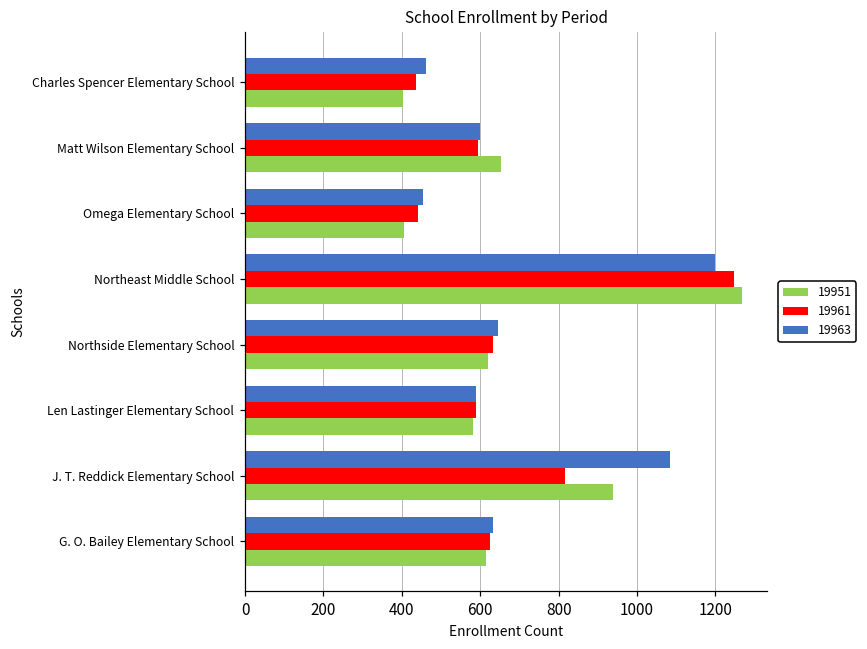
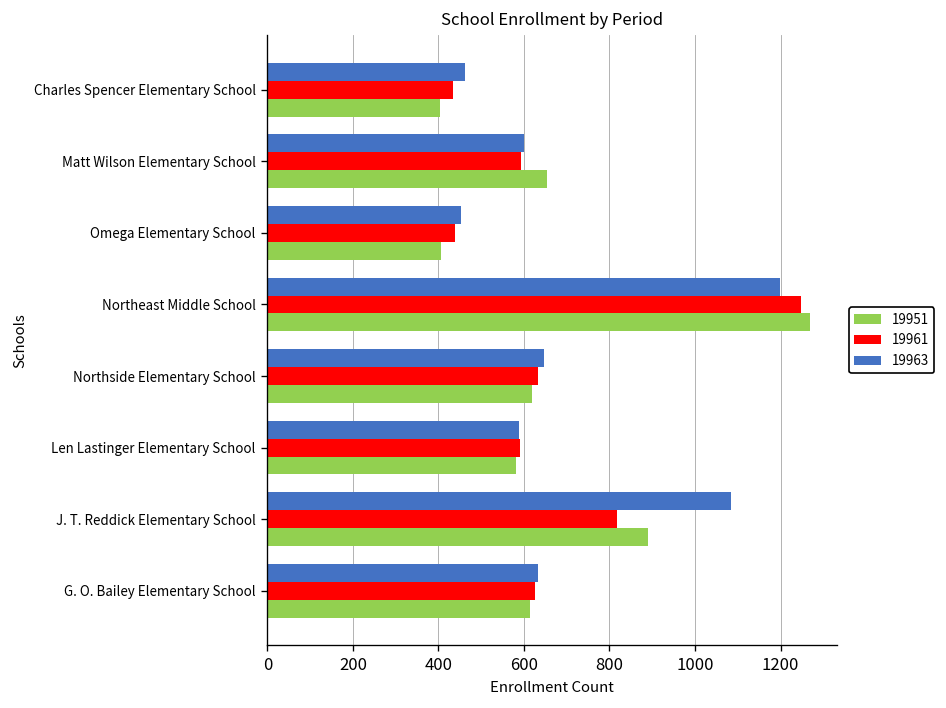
19951, J. T. Reddick Elementary School: 940 -> 890
